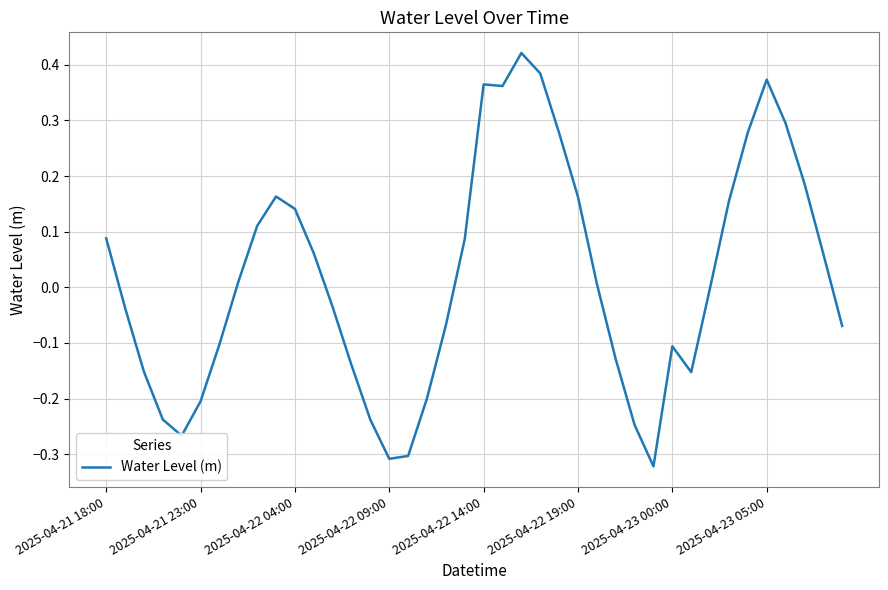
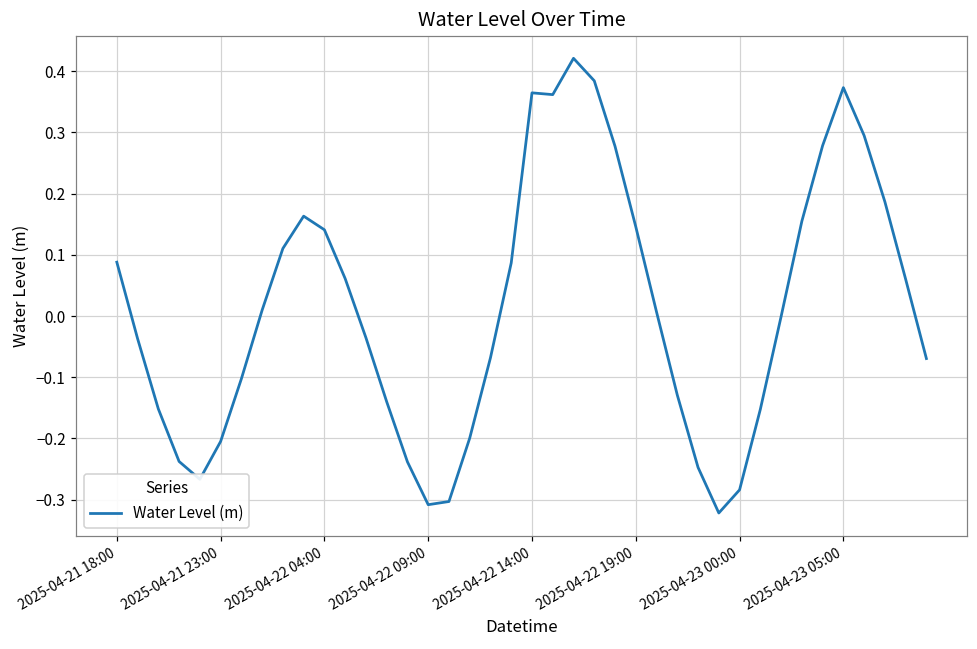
2025-04-22 19:00: 0.16 -> 0.15
2025-04-23 00:00: -0.11 -> -0.28
